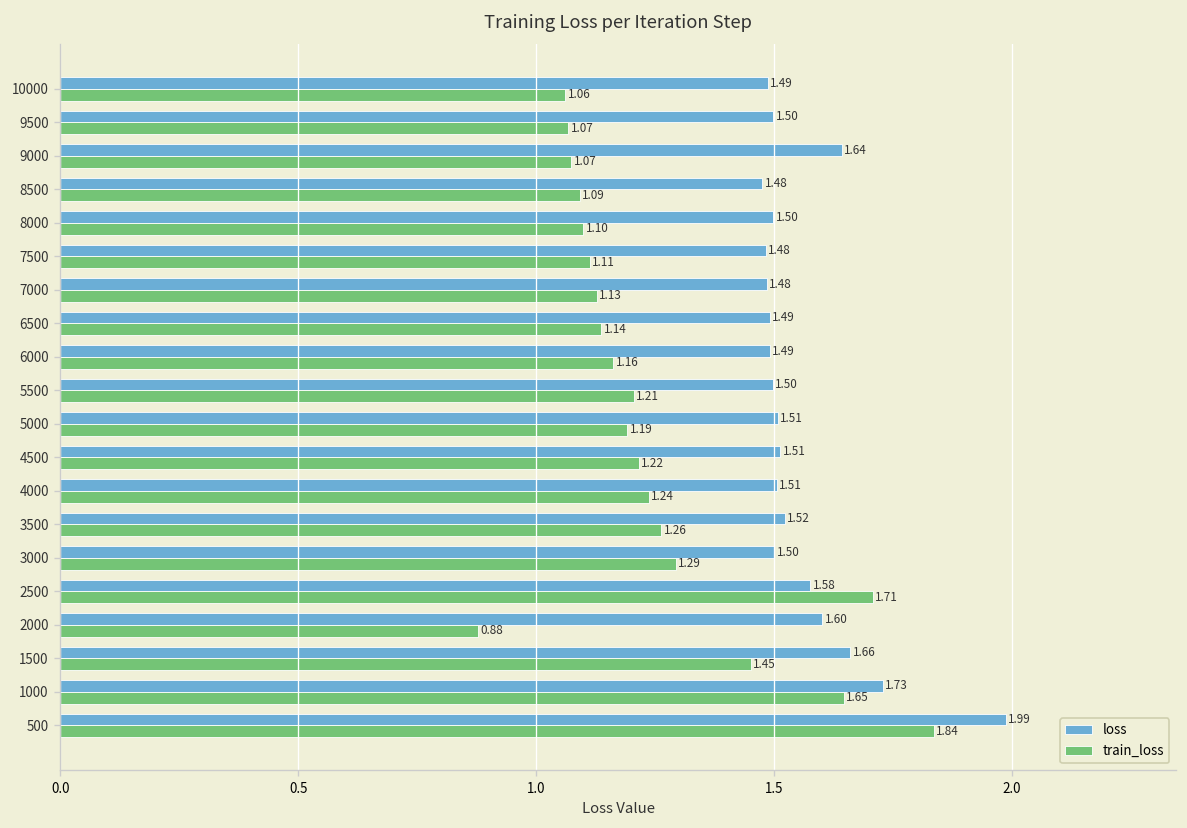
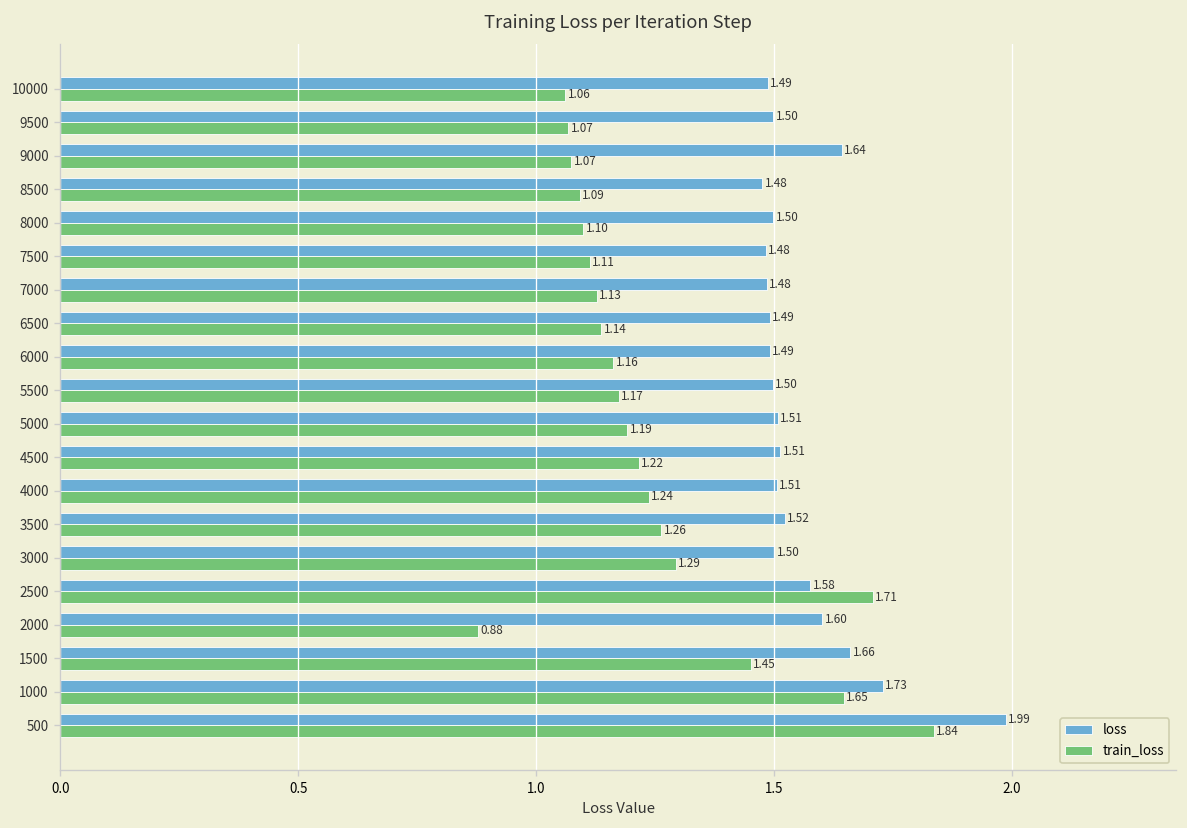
train_loss, 5500: 1.21 -> 1.17
